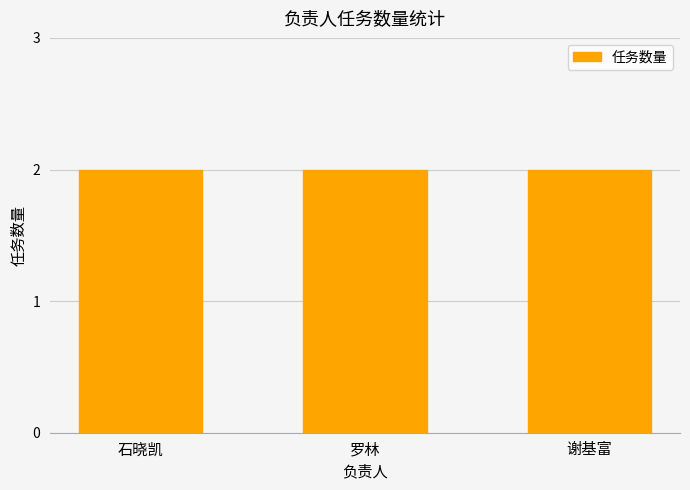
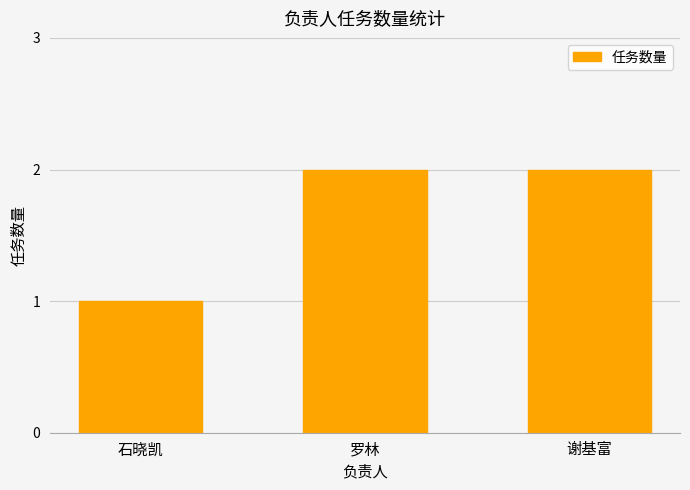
石晓凯: 2 -> 1
